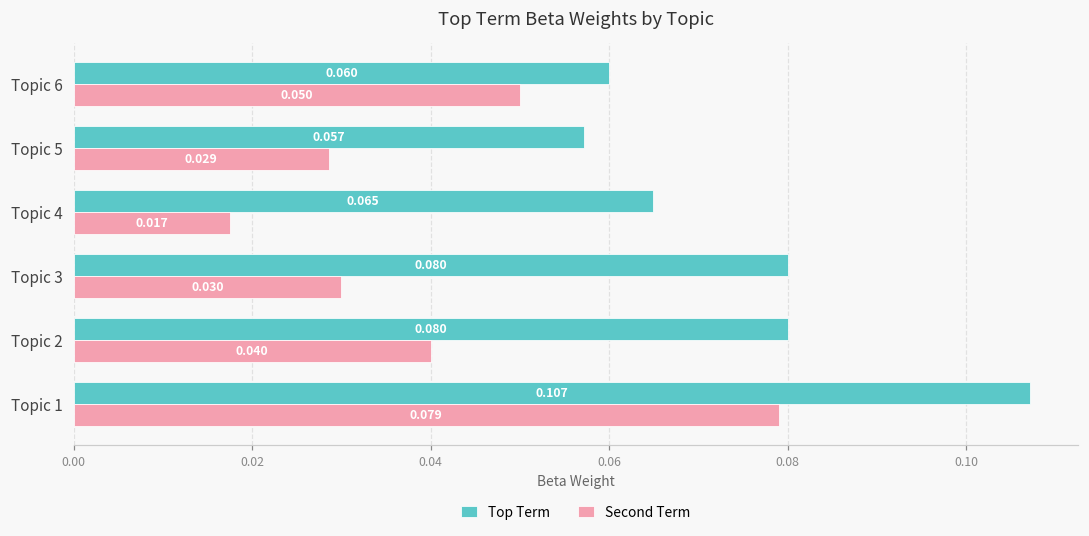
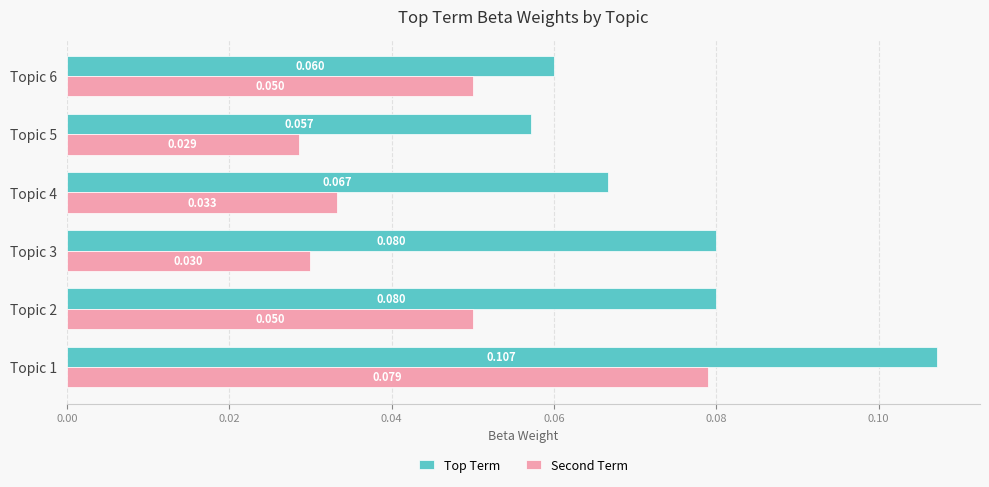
Top Term, Topic 4: 0.065 -> 0.067
Second Term, Topic 4: 0.017 -> 0.033
Second Term, Topic 2: 0.040 -> 0.050
